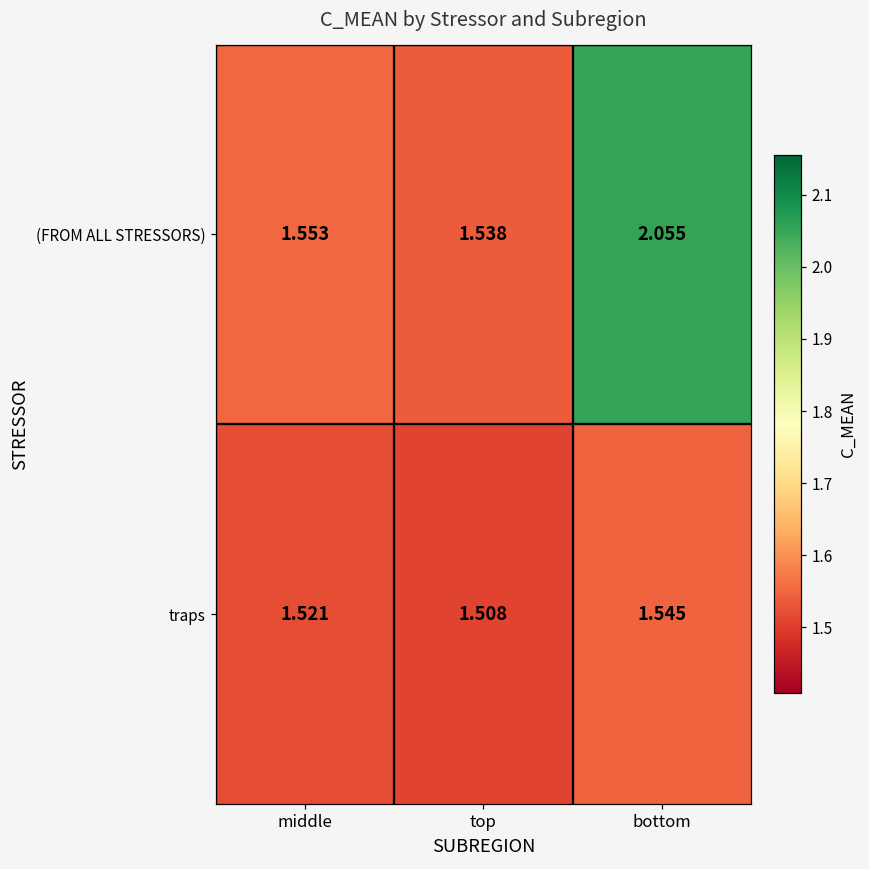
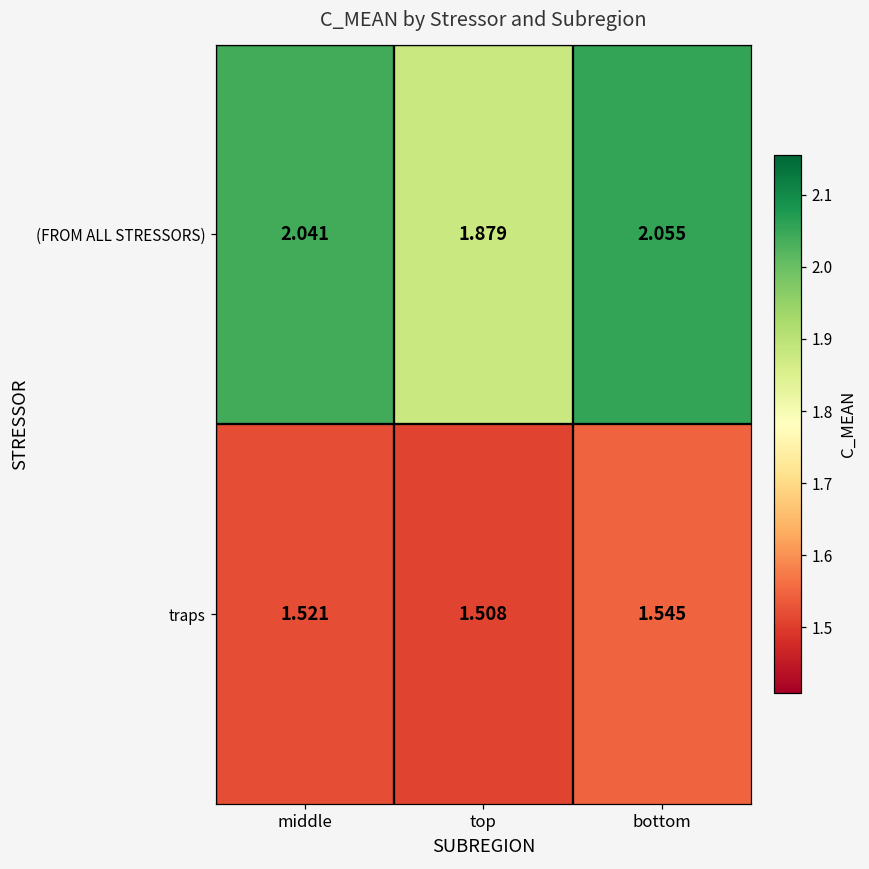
(FROM ALL STRESSORS), middle: 1.553 -> 2.041
(FROM ALL STRESSORS), top: 1.538 -> 1.879
